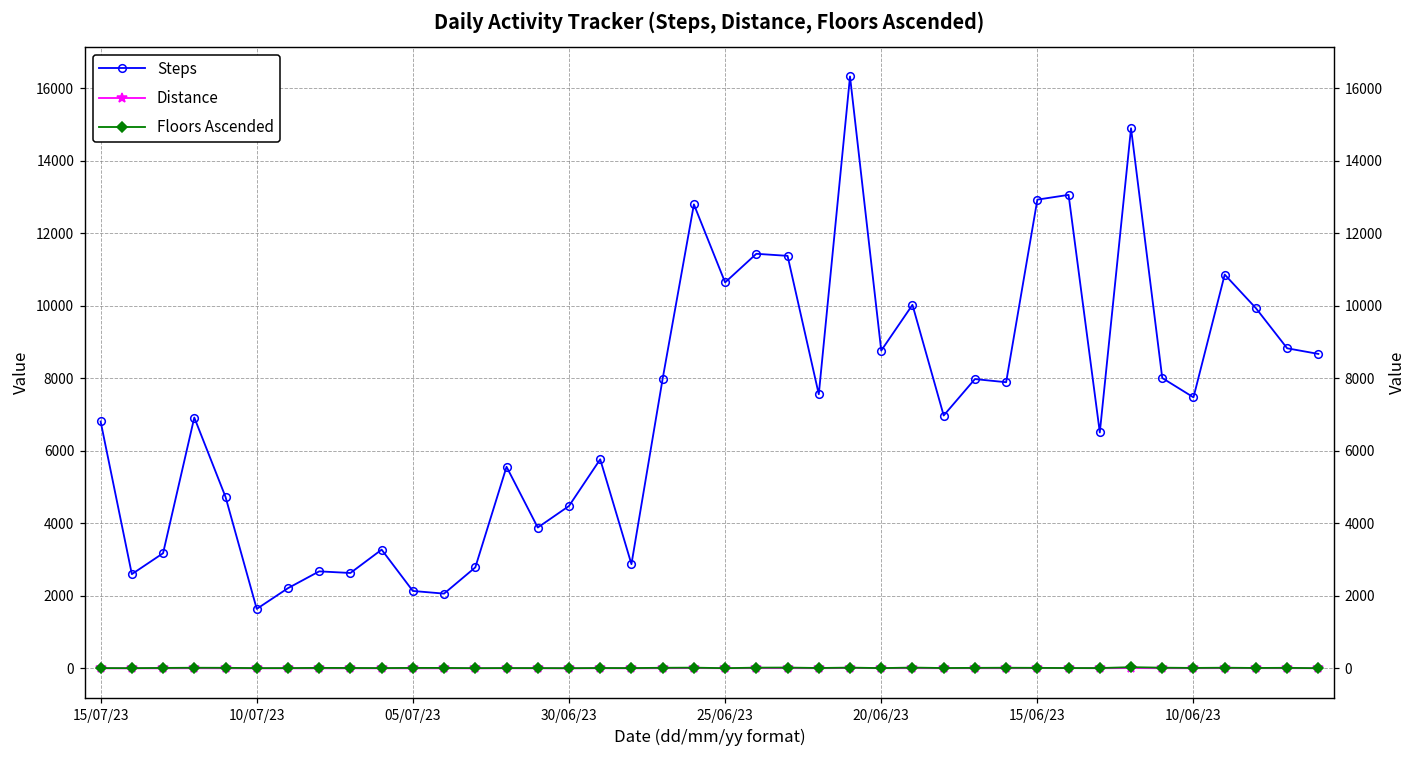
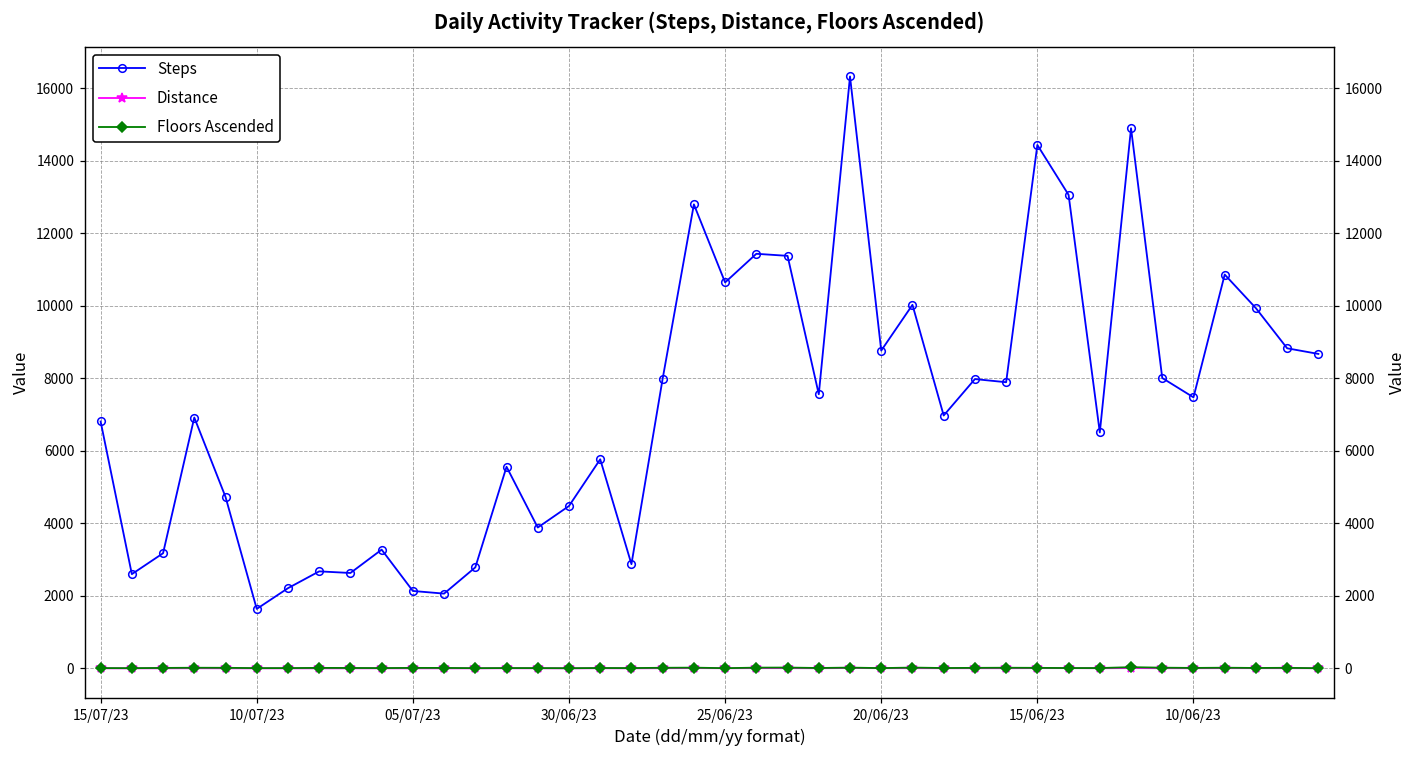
Steps, 15/06/23: 12900 -> 14400
